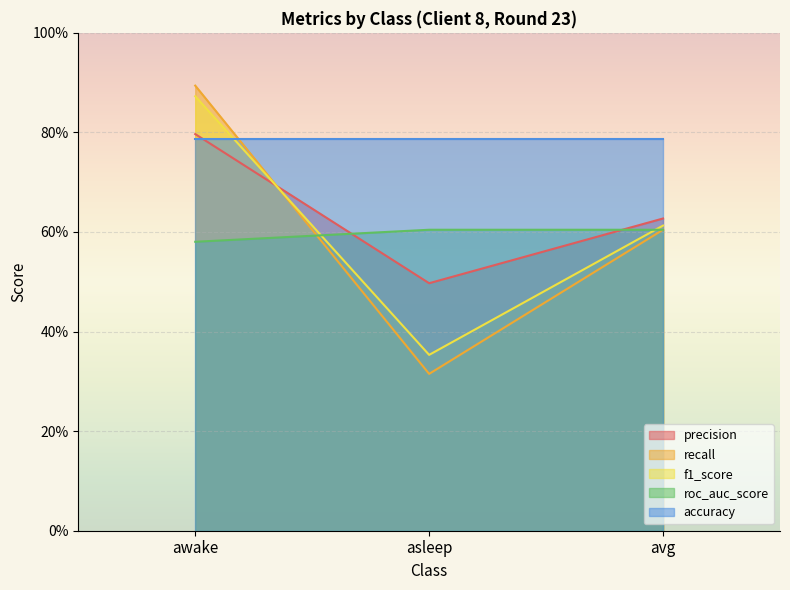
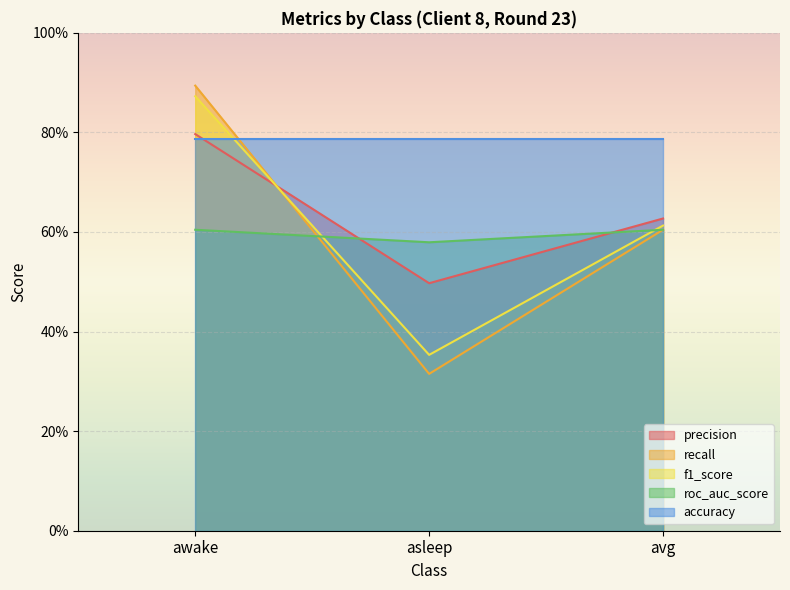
roc_auc_score, awake: 58% -> 60%
roc_auc_score, asleep: 60% -> 58%
